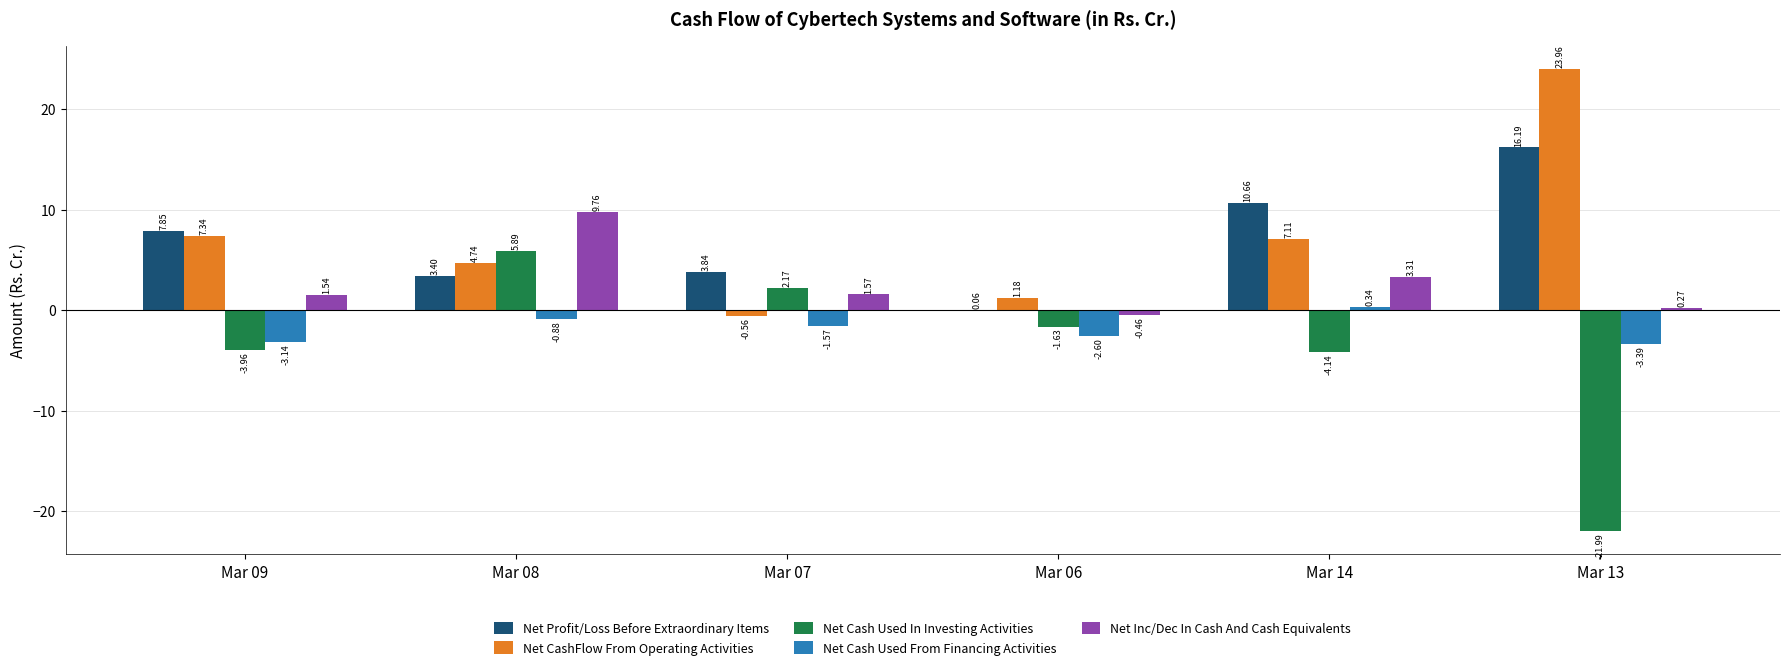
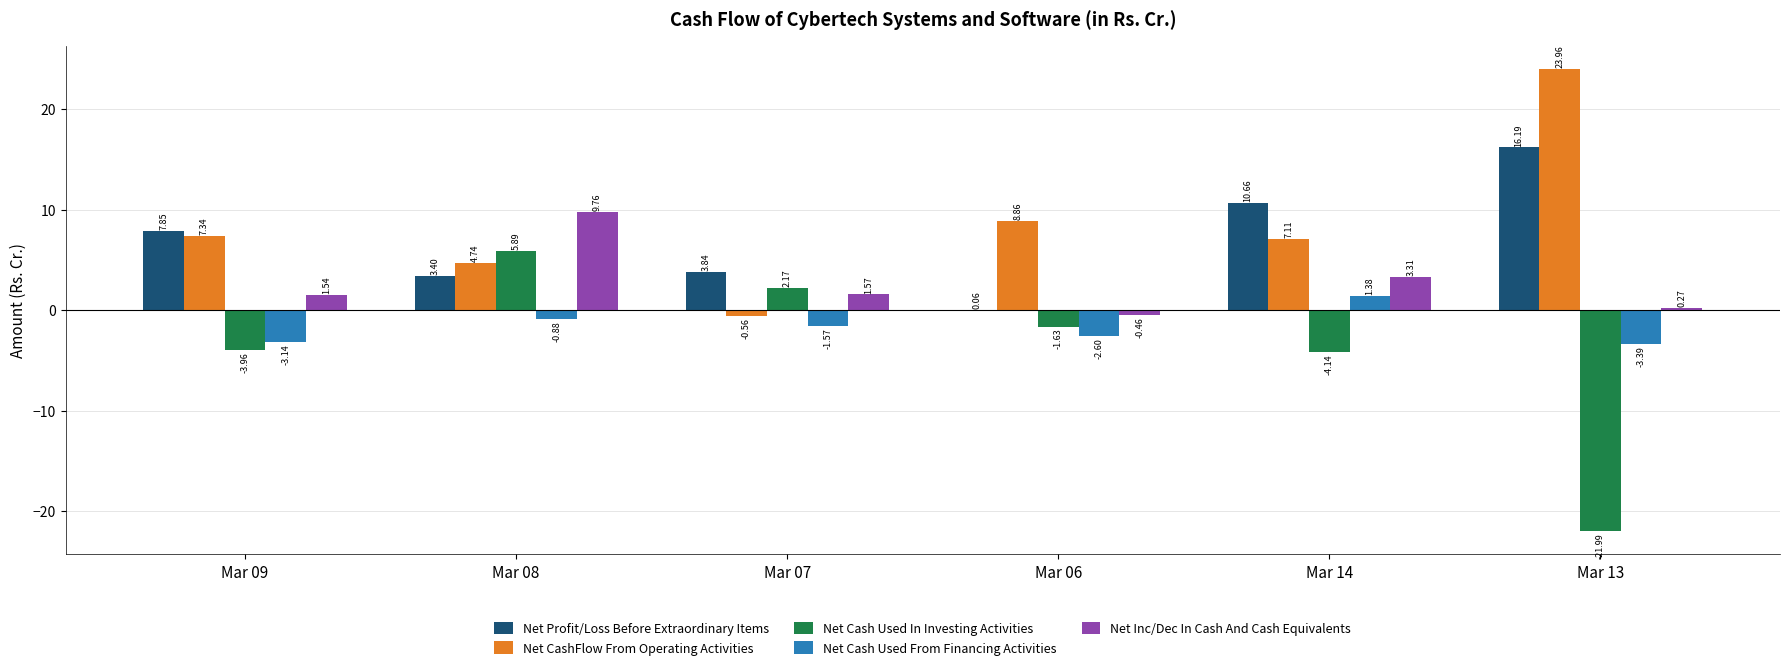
Net CashFlow From Operating Activities, Mar 06: 1.18 -> 8.86
Net Cash Used From Financing Activities, Mar 14: 0.34 -> 1.38
